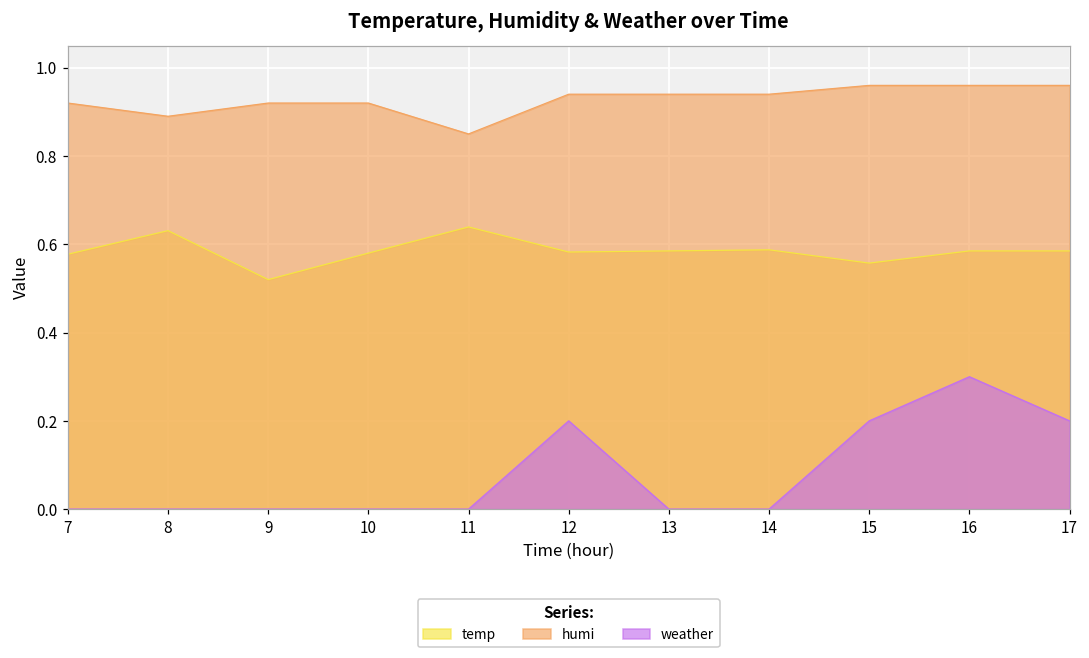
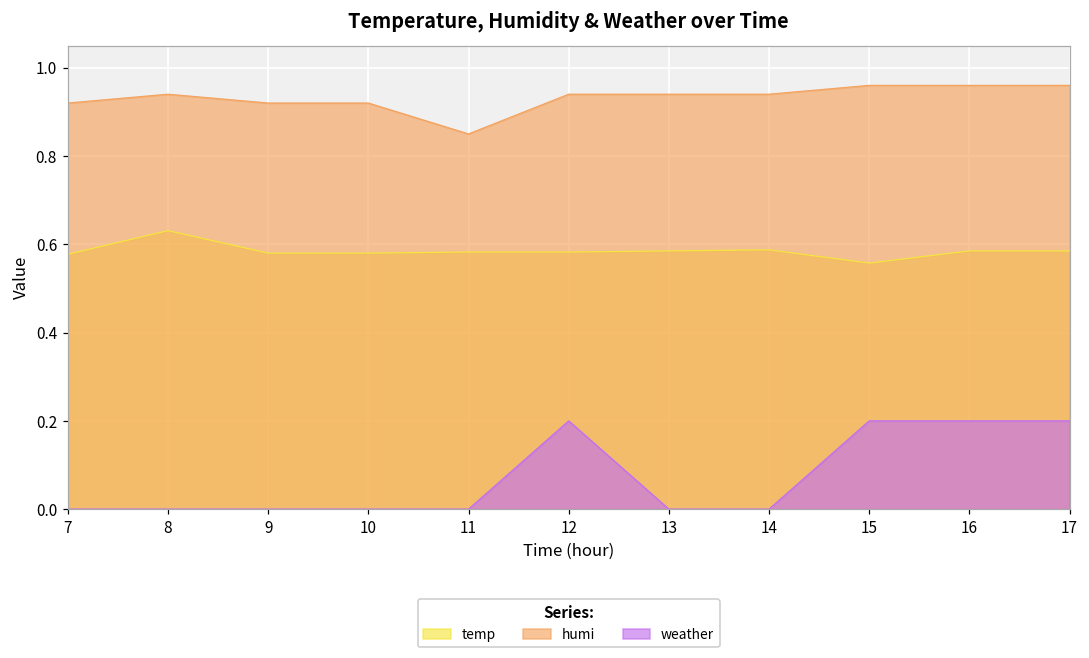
humi, 8: 0.89 -> 0.94
temp, 9: 0.52 -> 0.58
temp, 11: 0.64 -> 0.58
weather, 16: 0.3 -> 0.2
